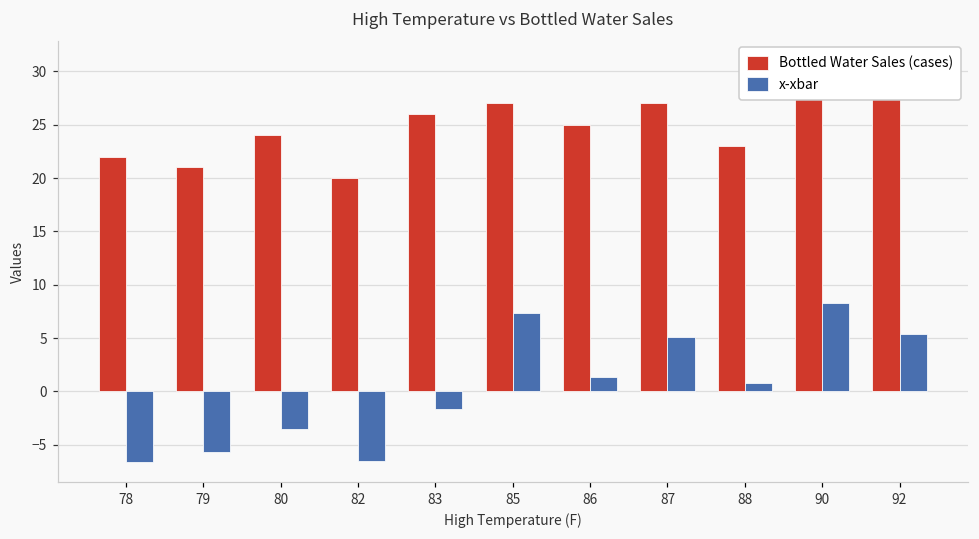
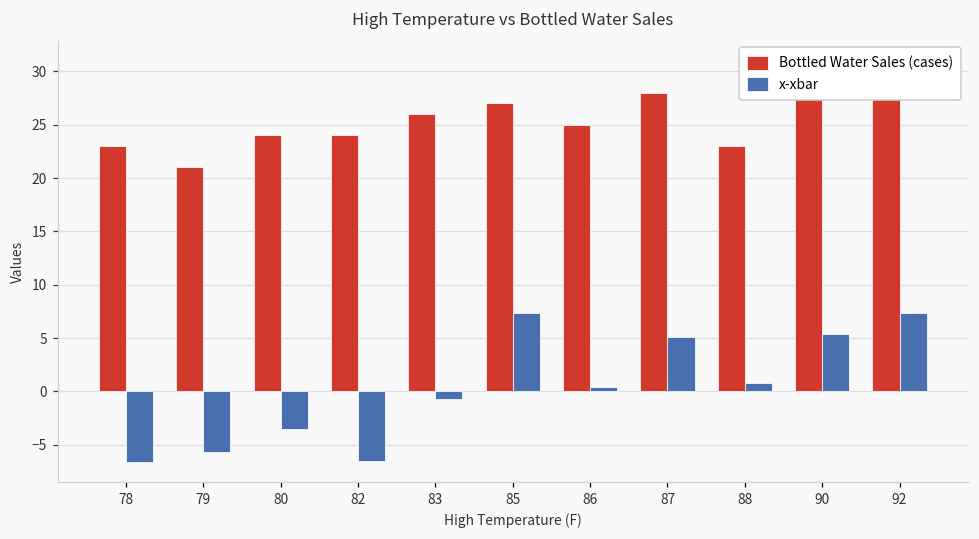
Bottled Water Sales (cases), 78: 22 -> 23
Bottled Water Sales (cases), 82: 20 -> 24
x-xbar, 83: -2 -> -1
x-xbar, 86: 1 -> 0
Bottled Water Sales (cases), 87: 27 -> 28
x-xbar, 90: 8 -> 5
x-xbar, 92: 5 -> 7
